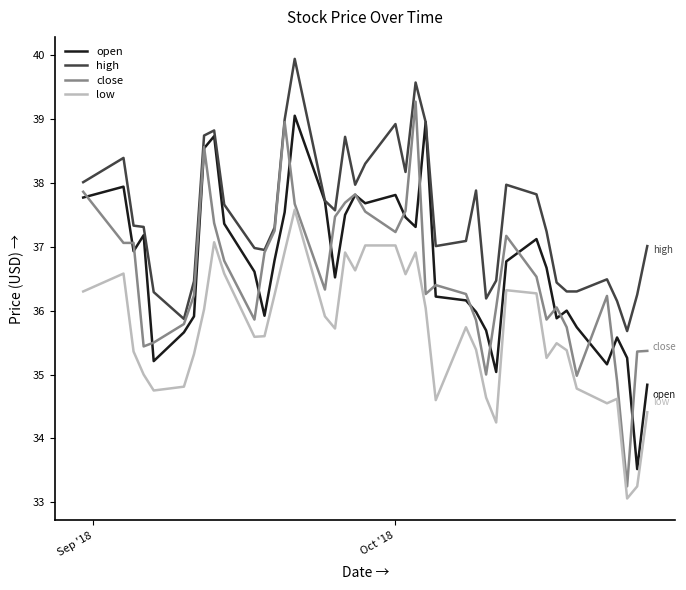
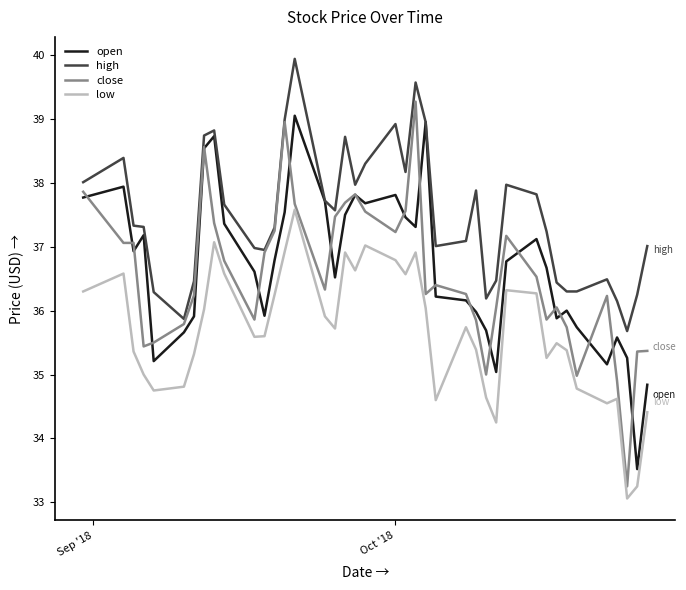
low, Oct '18: 37.0 -> 36.8
